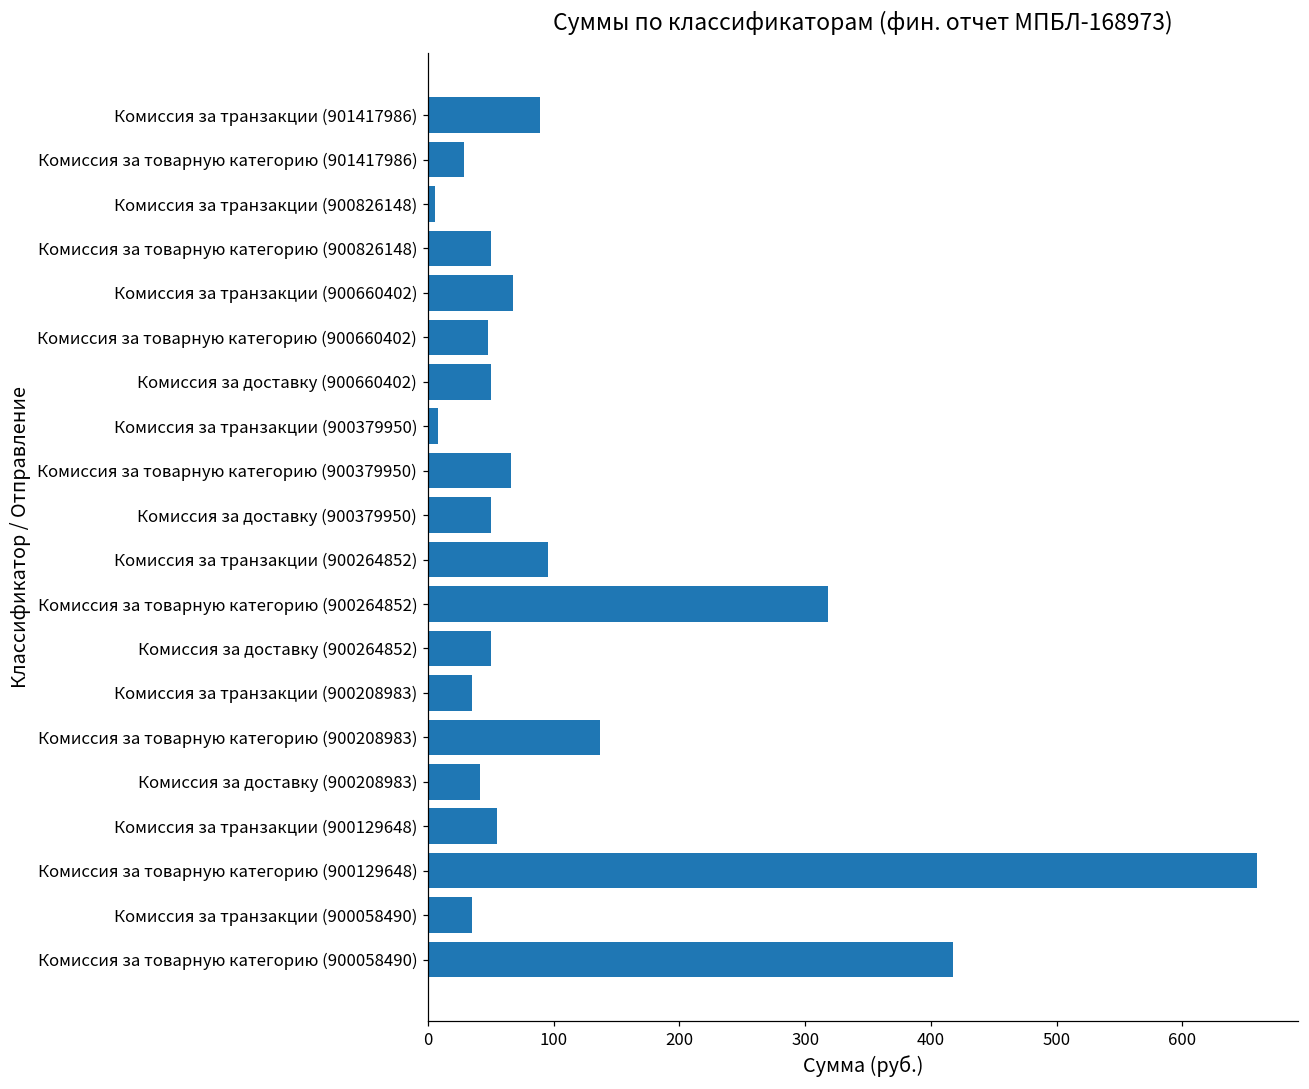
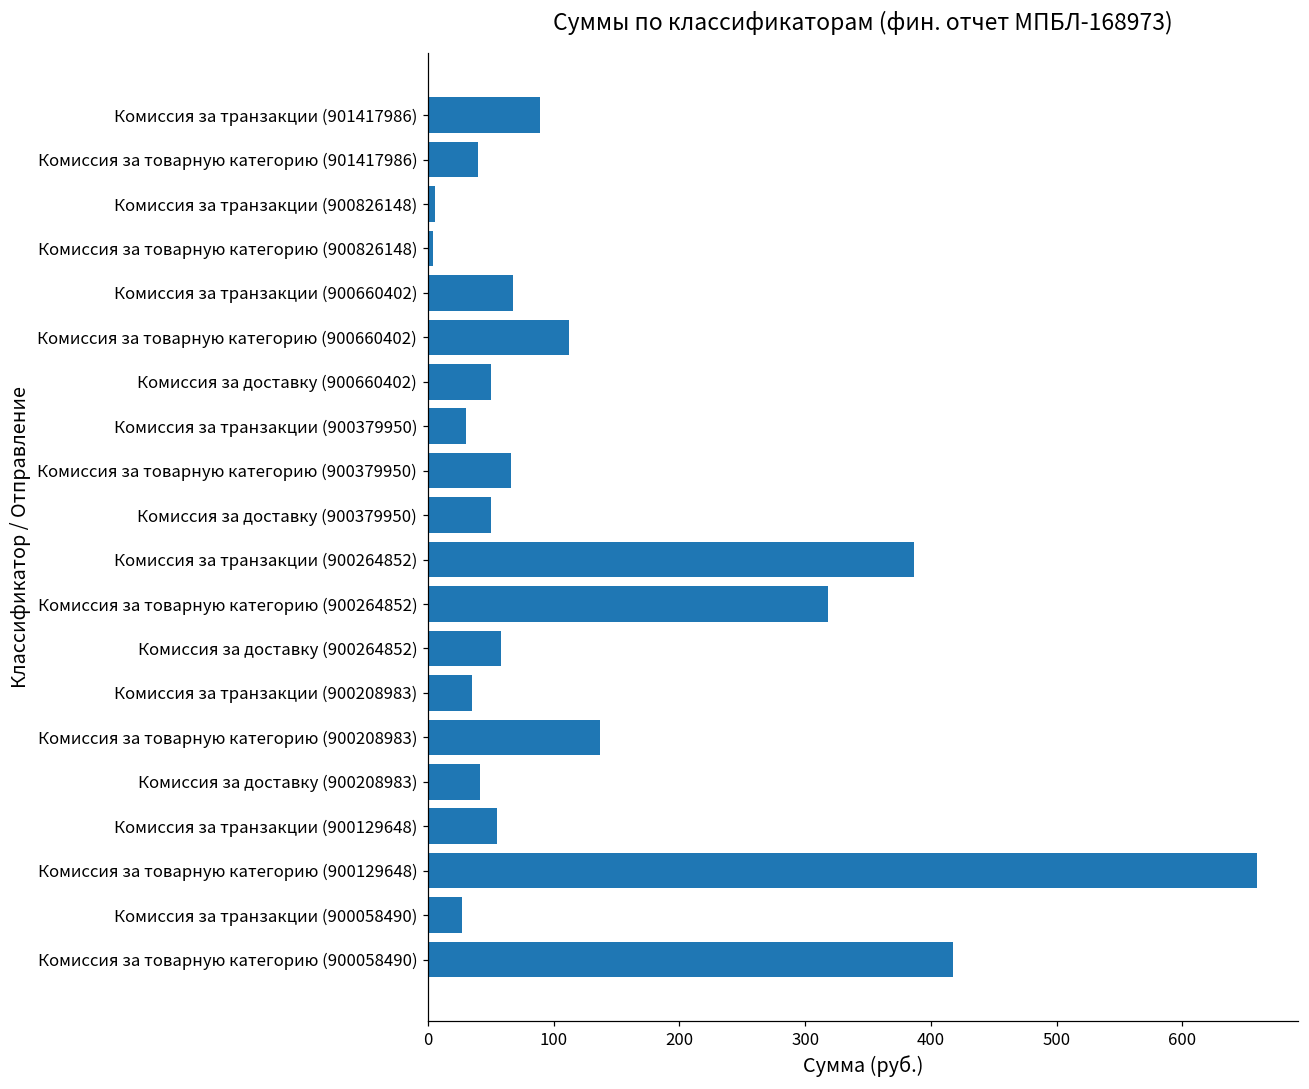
Комиссия за товарную категорию (901417986): 28 -> 40
Комиссия за товарную категорию (900826148): 50 -> 4
Комиссия за товарную категорию (900660402): 48 -> 112
Комиссия за транзакции (900379950): 8 -> 30
Комиссия за транзакции (900264852): 95 -> 387
Комиссия за доставку (900264852): 50 -> 58
Комиссия за транзакции (900058490): 35 -> 27
